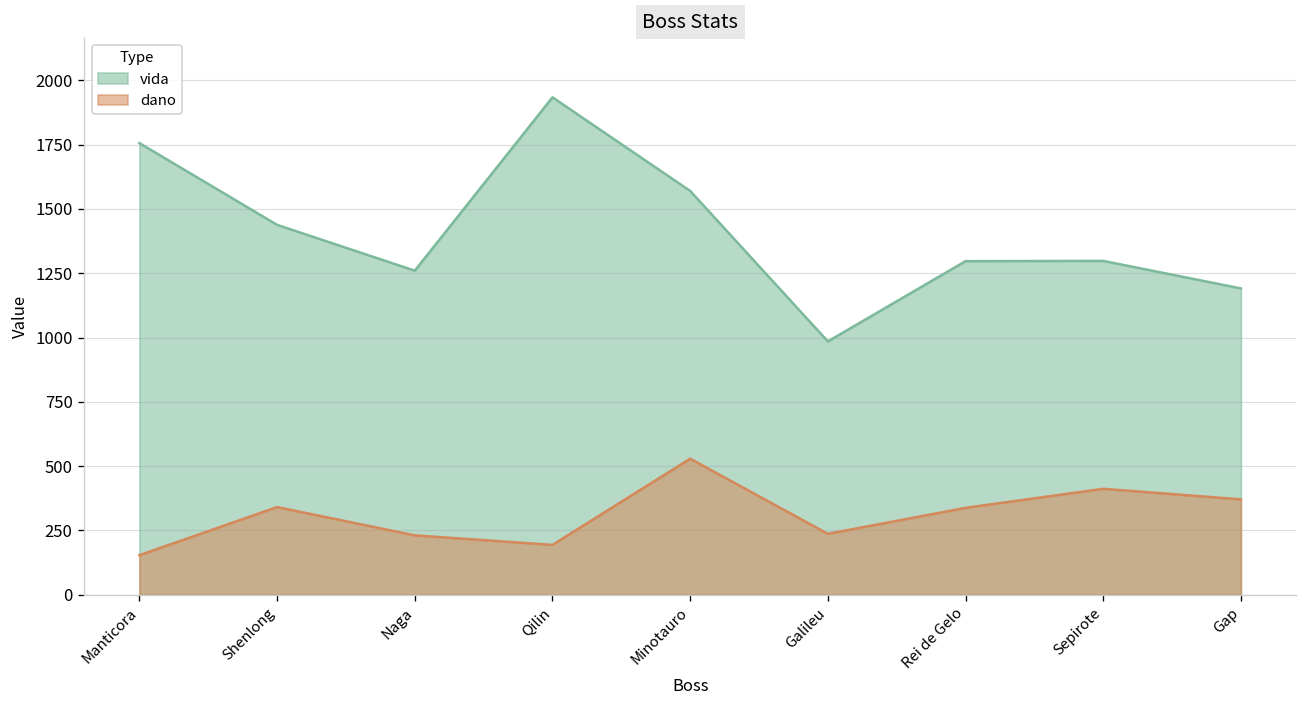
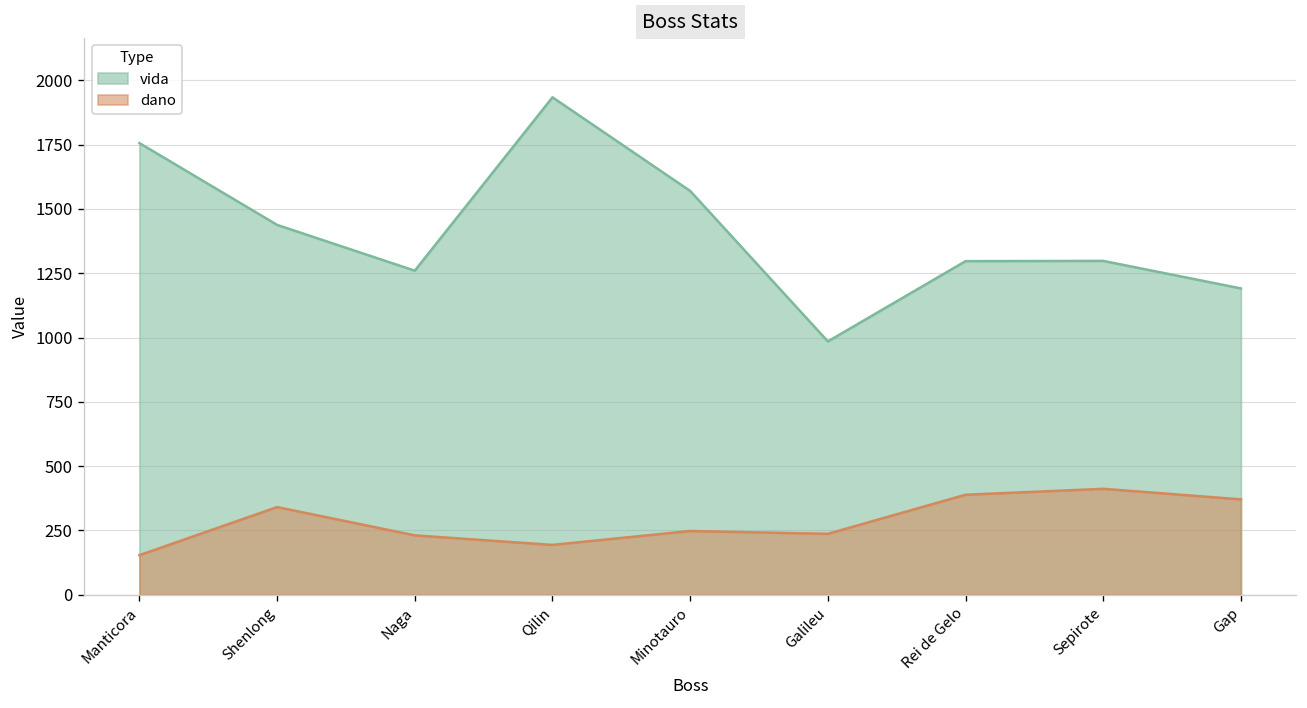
dano, Minotauro: 530 -> 250
dano, Rei de Gelo: 340 -> 390
